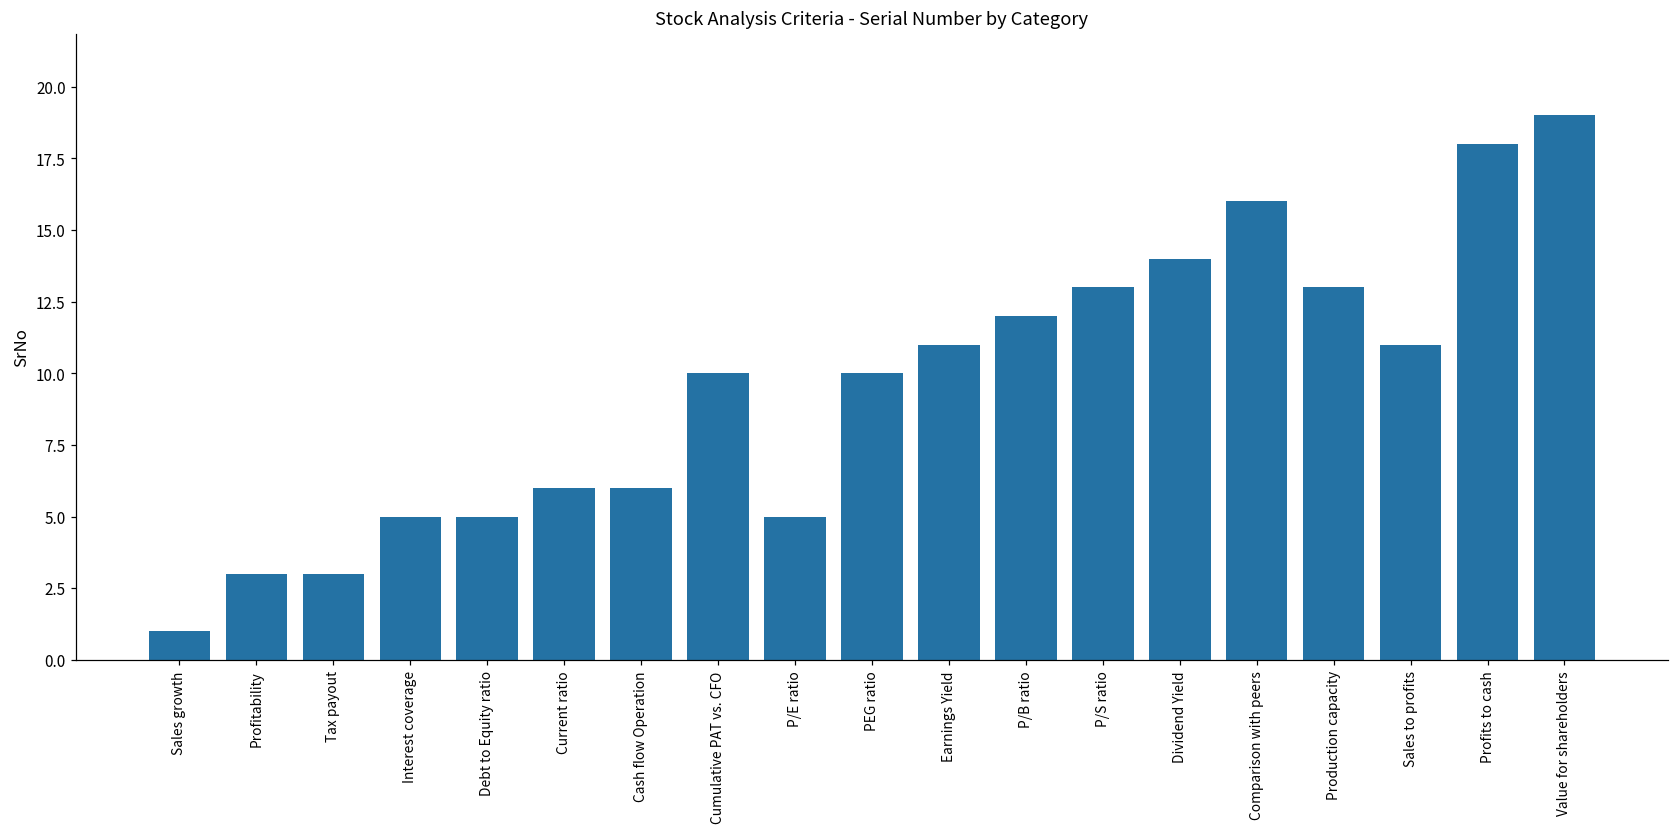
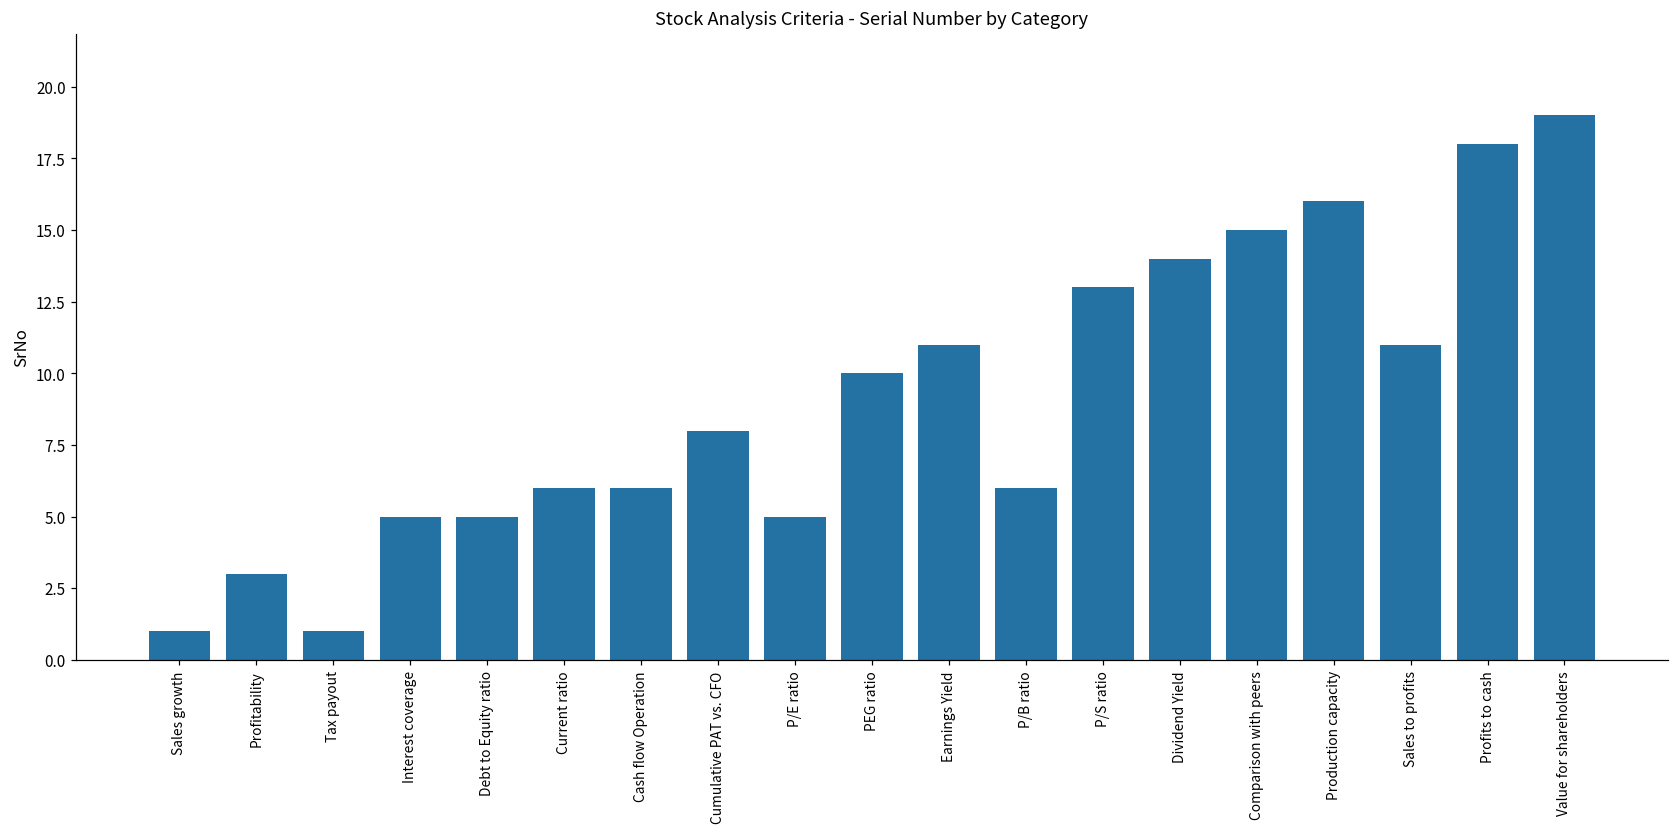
Tax payout: 3 -> 1
Cumulative PAT vs. CFO: 10 -> 8
P/B ratio: 12 -> 6
Comparison with peers: 16 -> 15
Production capacity: 13 -> 16
